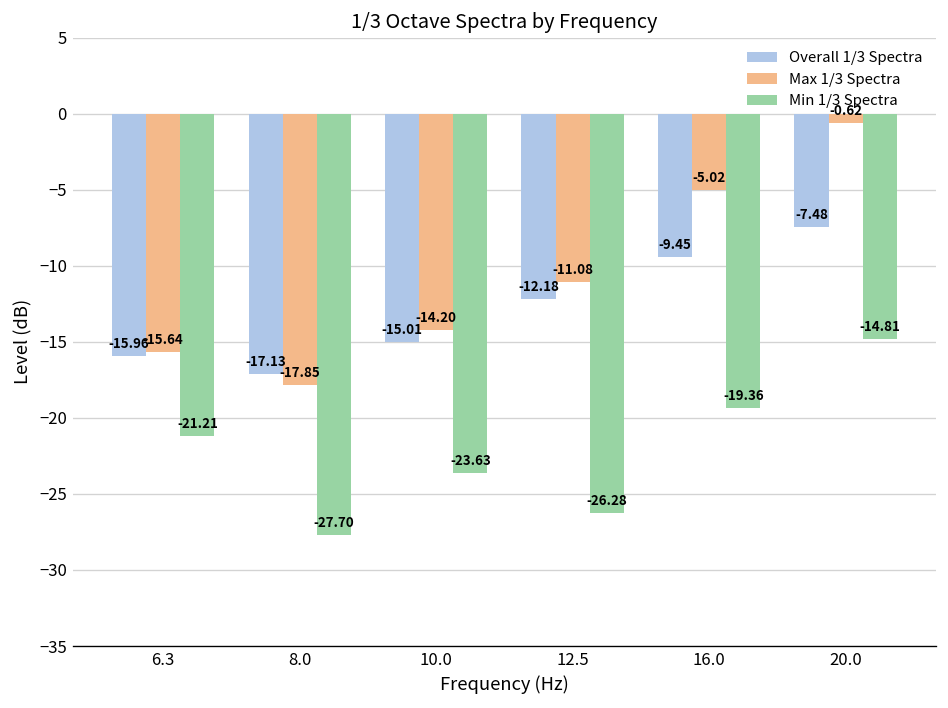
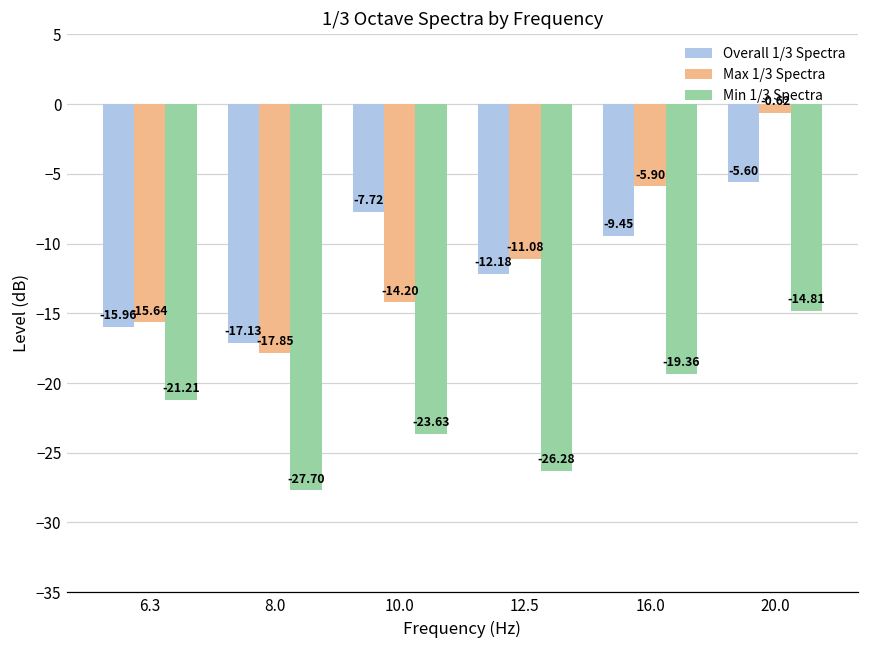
Overall 1/3 Spectra, 10.0: -15.01 -> -7.72
Max 1/3 Spectra, 16.0: -5.02 -> -5.90
Overall 1/3 Spectra, 20.0: -7.48 -> -5.60
